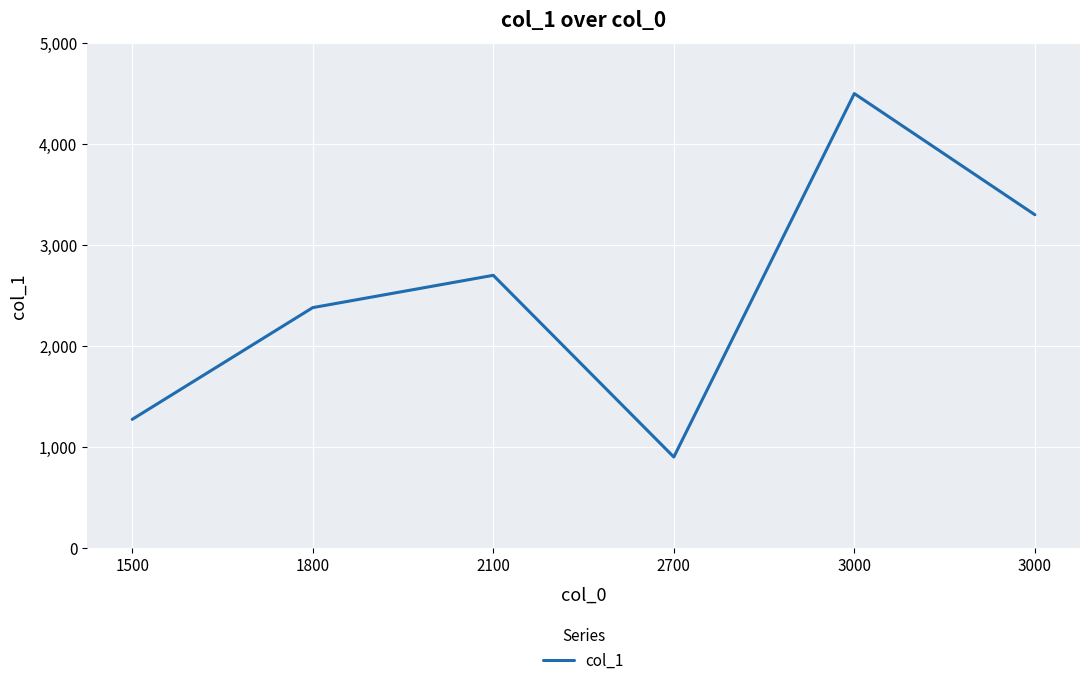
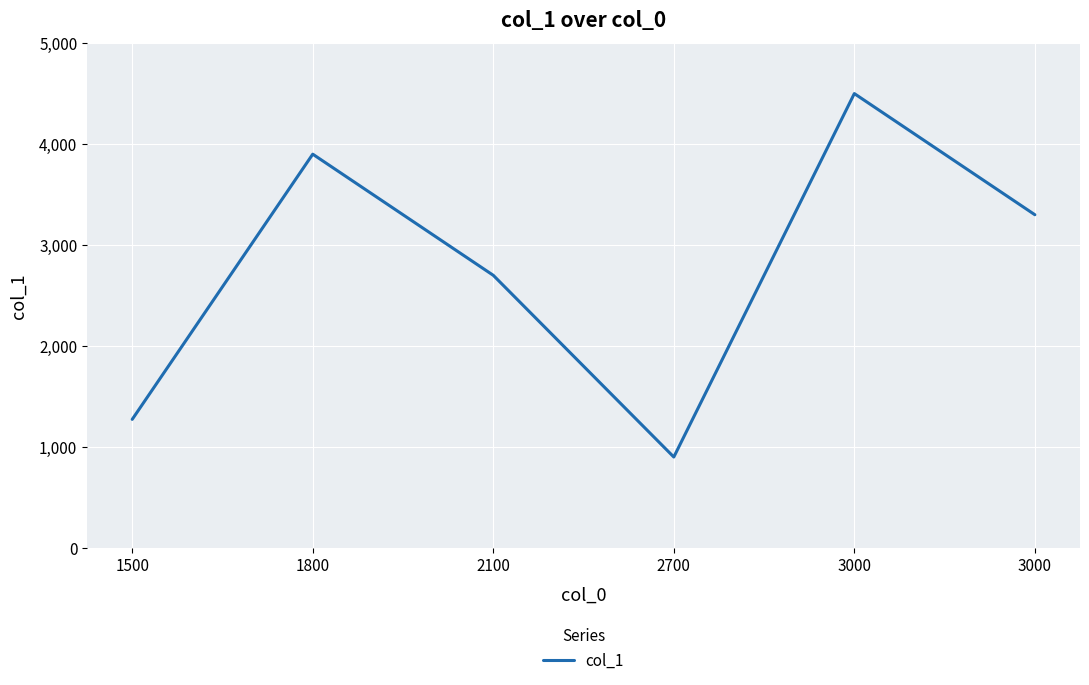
1800: 2,380 -> 3,900
